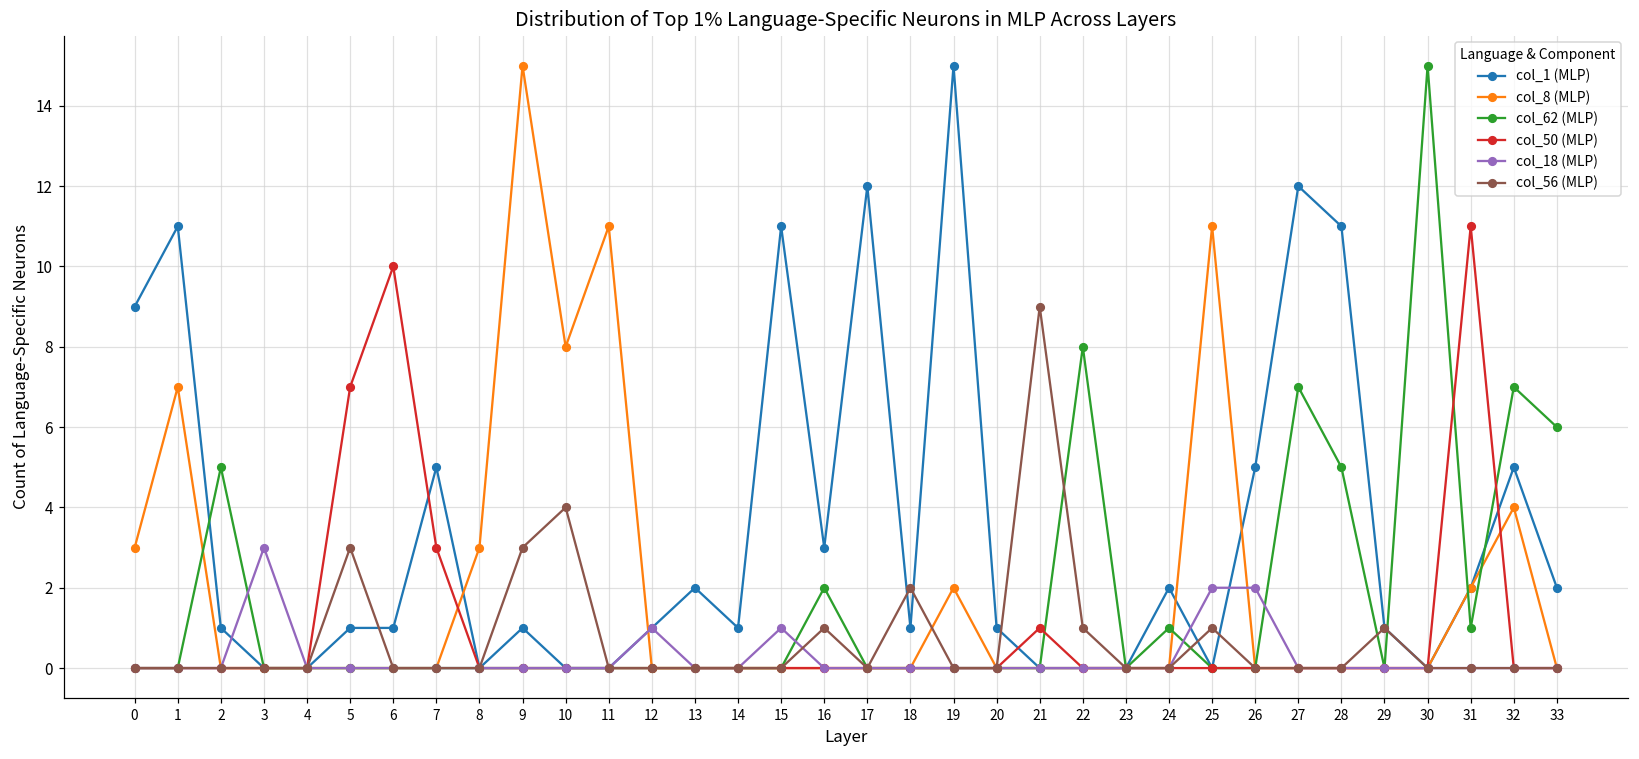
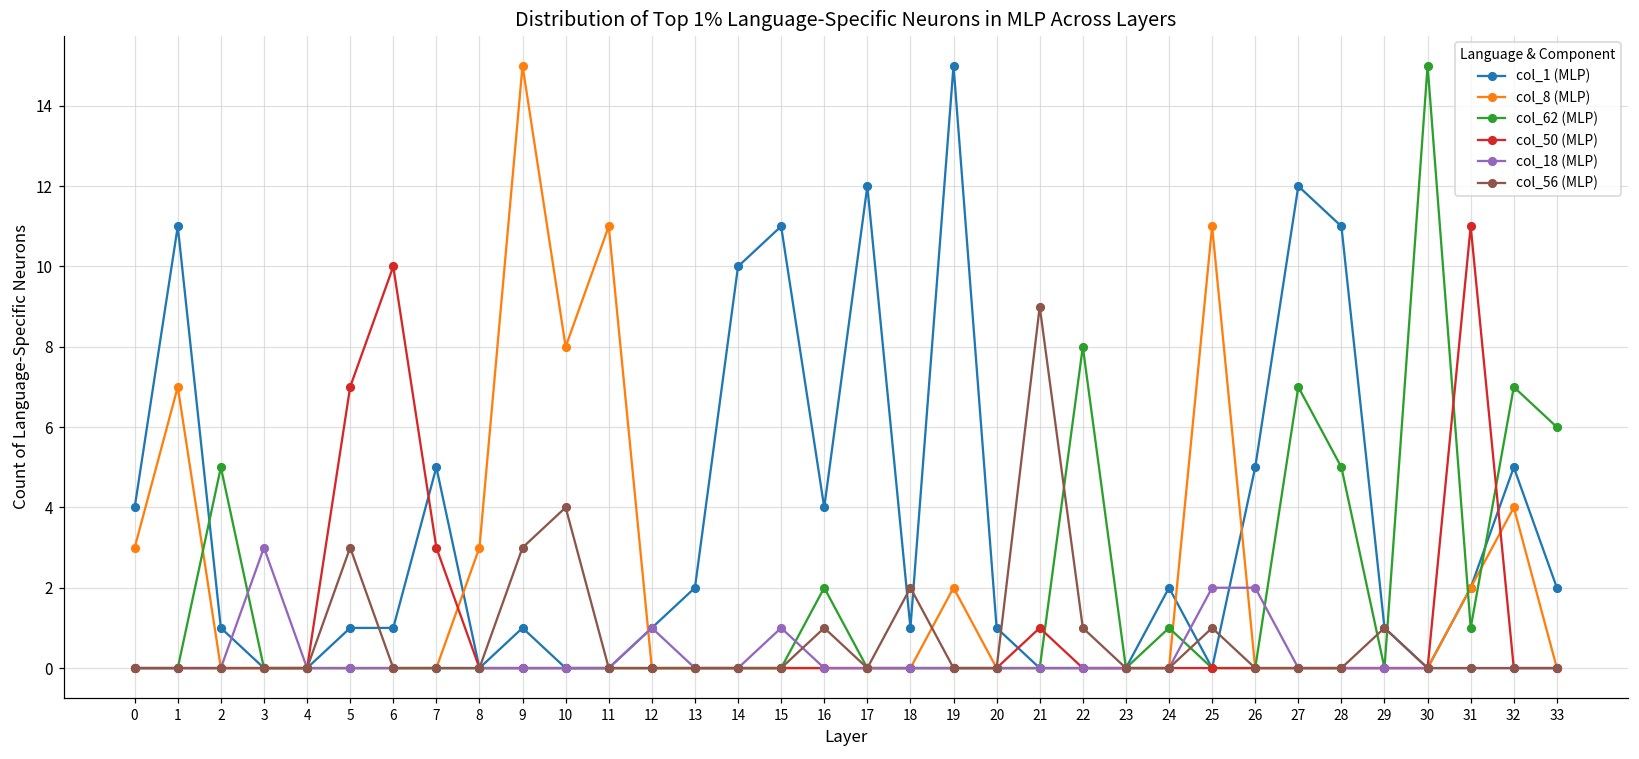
col_1 (MLP), 0: 9 -> 4
col_1 (MLP), 14: 1 -> 10
col_1 (MLP), 16: 3 -> 4
